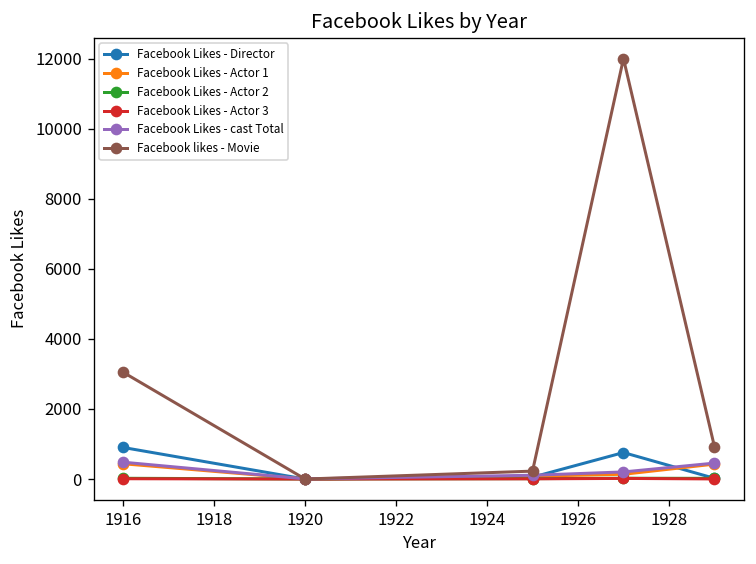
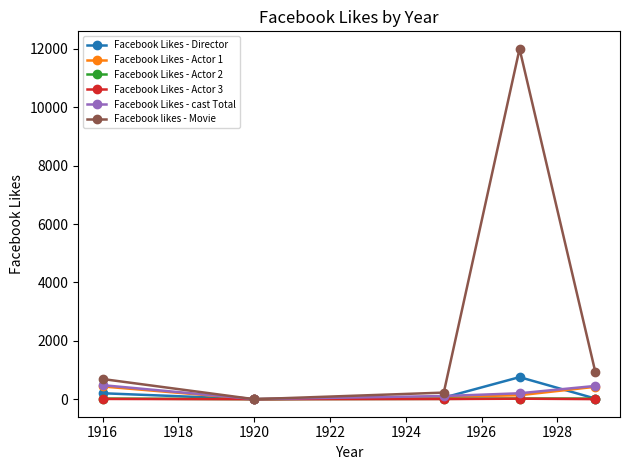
Facebook Likes - Director, 1916: 900 -> 200
Facebook likes - Movie, 1916: 3000 -> 700
